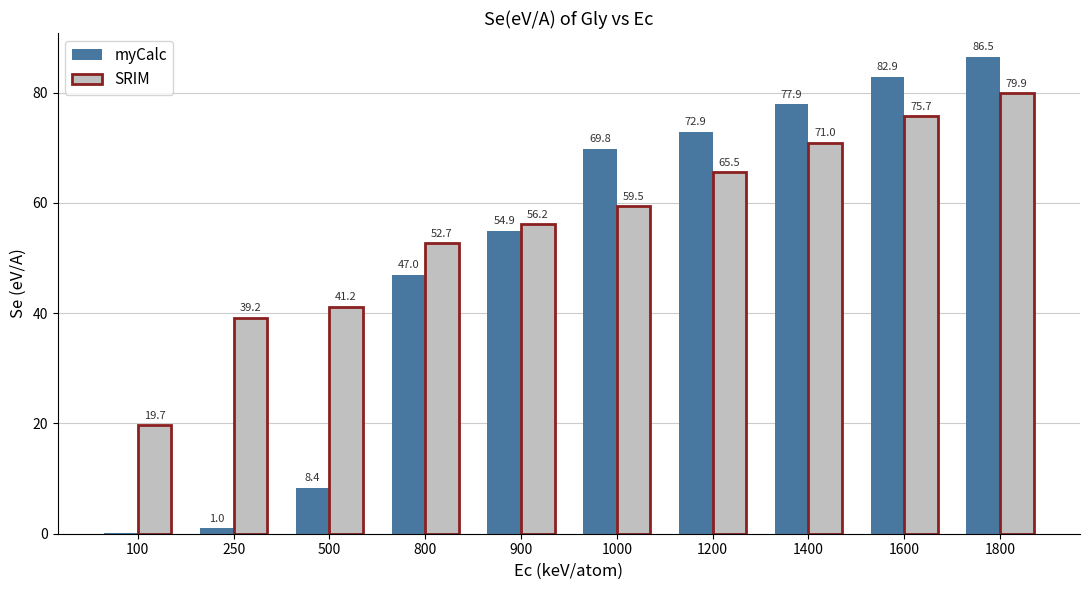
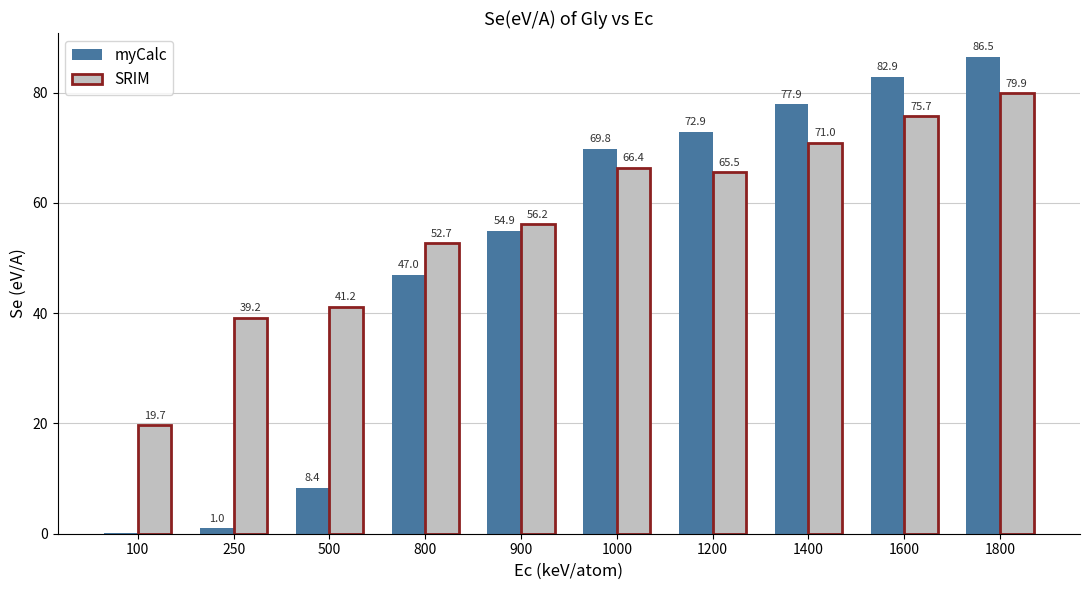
SRIM, 1000: 59.5 -> 66.4
